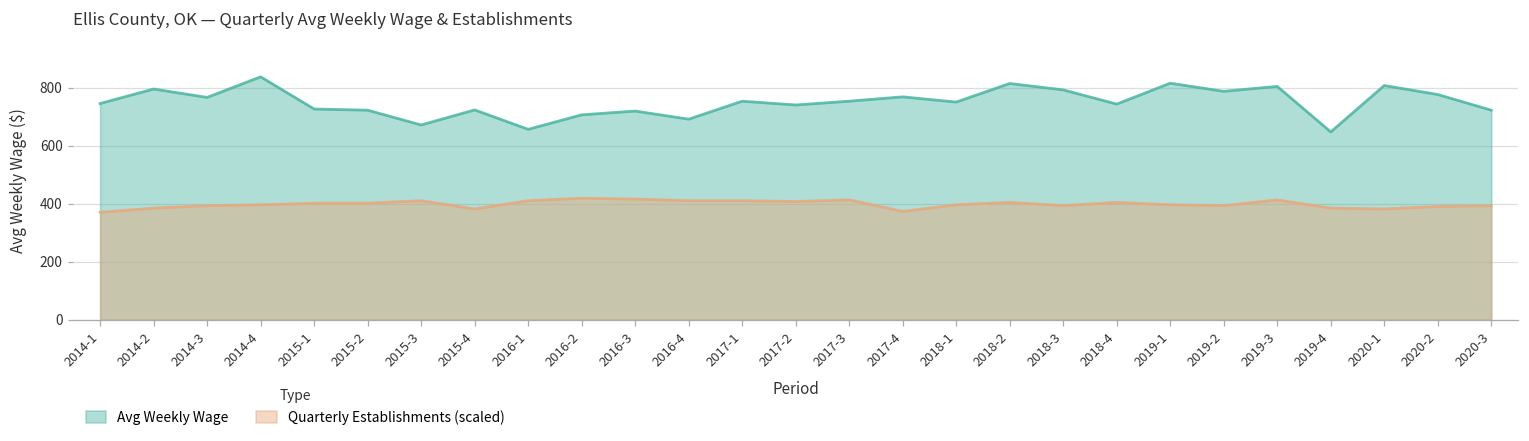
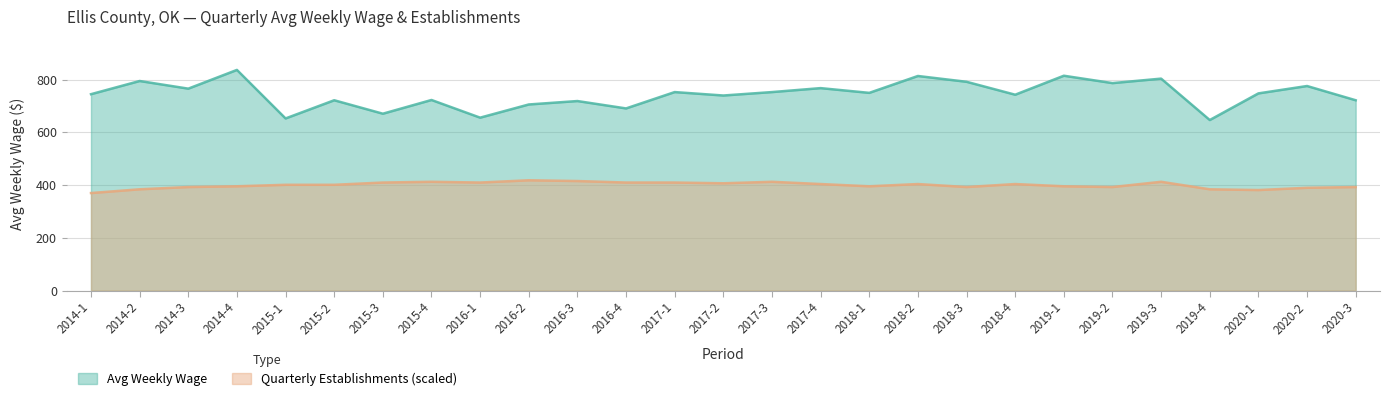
Avg Weekly Wage, 2015-1: 730 -> 650
Quarterly Establishments (scaled), 2015-4: 380 -> 410
Quarterly Establishments (scaled), 2017-4: 370 -> 400
Avg Weekly Wage, 2020-1: 810 -> 750
